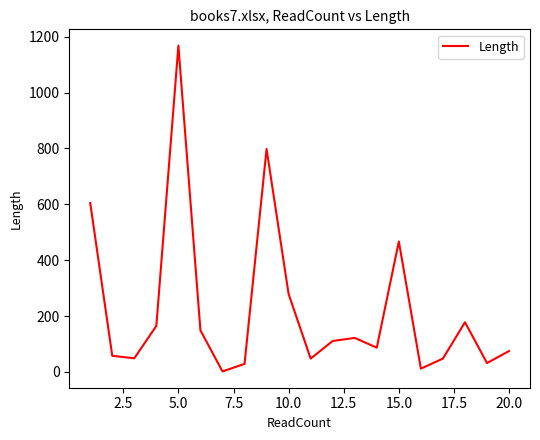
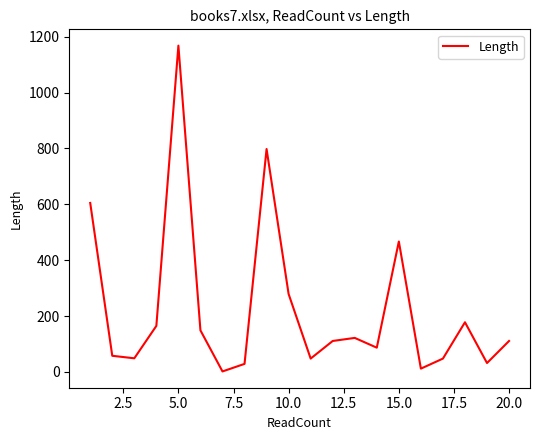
20.0: 80 -> 110
